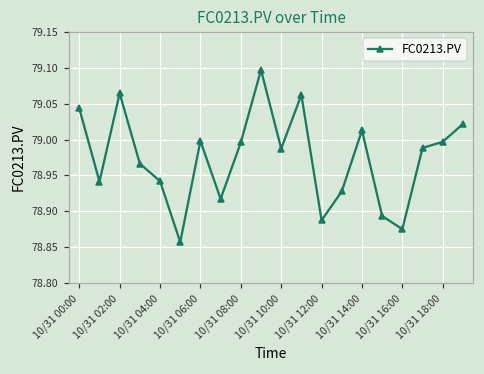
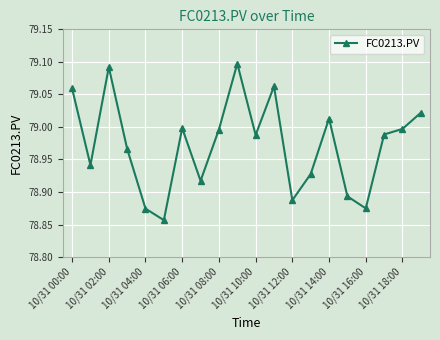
10/31 00:00: 79.04 -> 79.06
10/31 02:00: 79.06 -> 79.09
10/31 04:00: 78.94 -> 78.87
